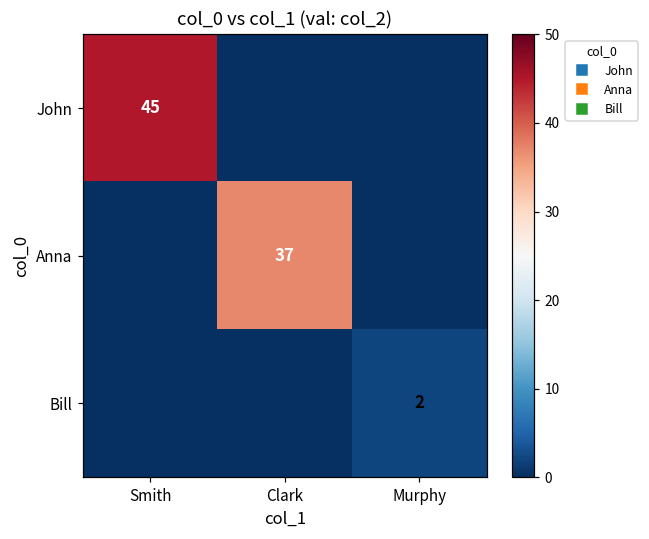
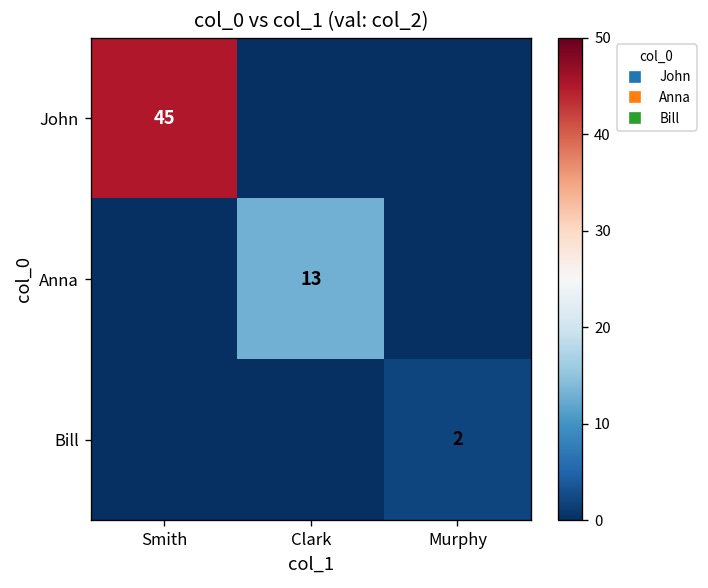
Anna, Clark: 37 -> 13
